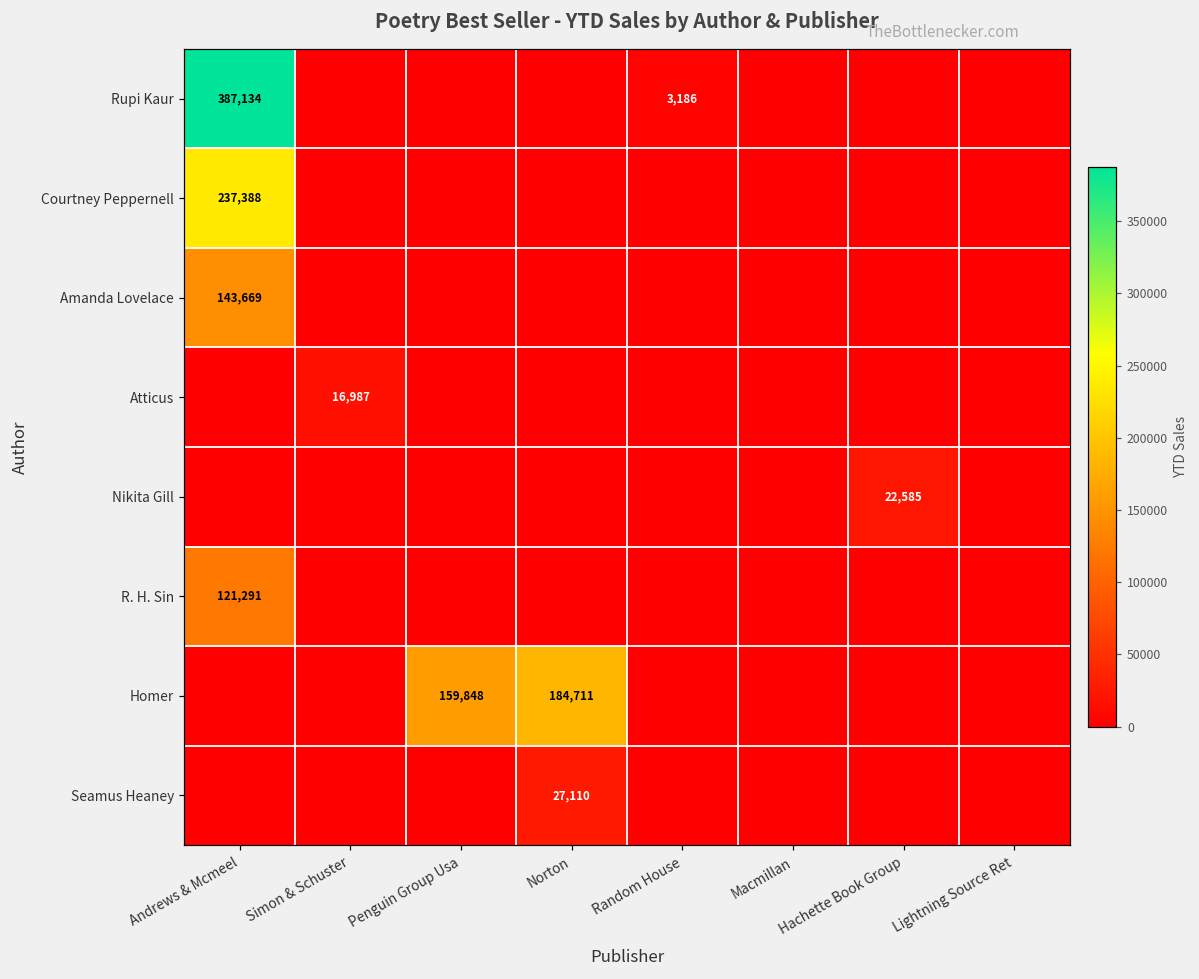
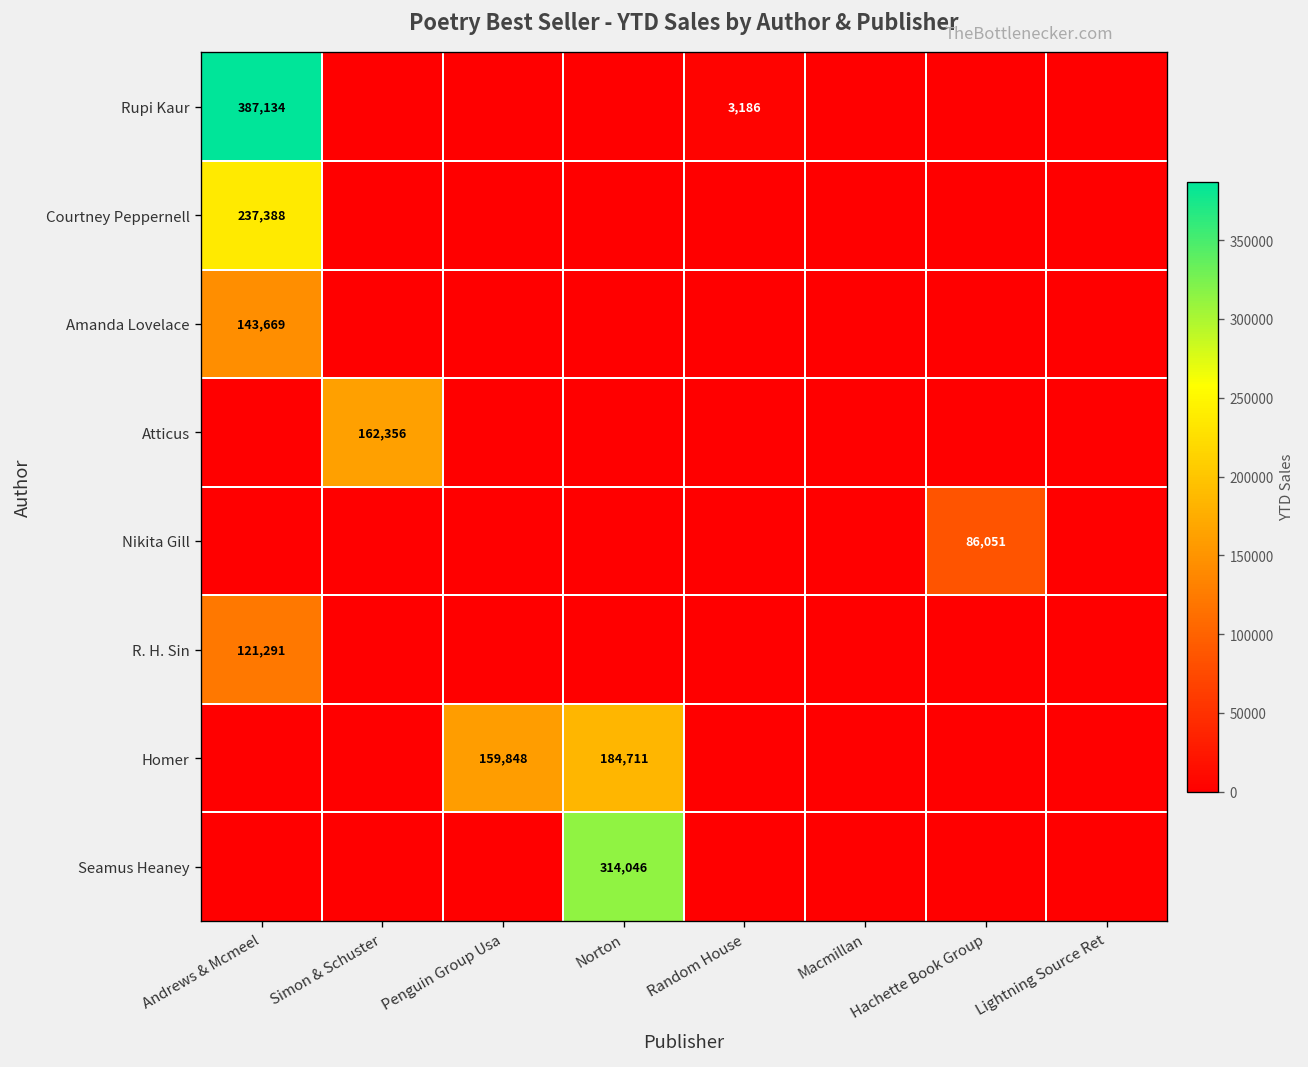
Atticus, Simon & Schuster: 16,987 -> 162,356
Nikita Gill, Hachette Book Group: 22,585 -> 86,051
Seamus Heaney, Norton: 27,110 -> 314,046
